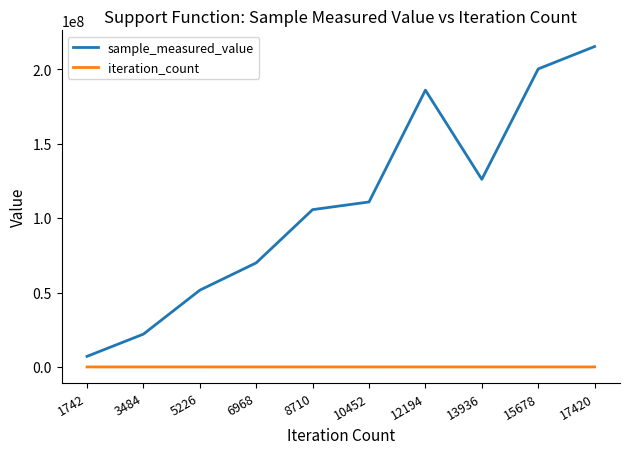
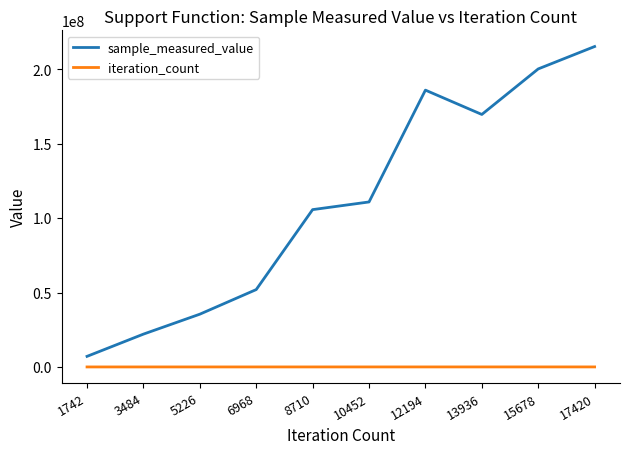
sample_measured_value, 5226: 52000000 -> 35000000
sample_measured_value, 6968: 70000000 -> 52000000
sample_measured_value, 13936: 126000000 -> 170000000
